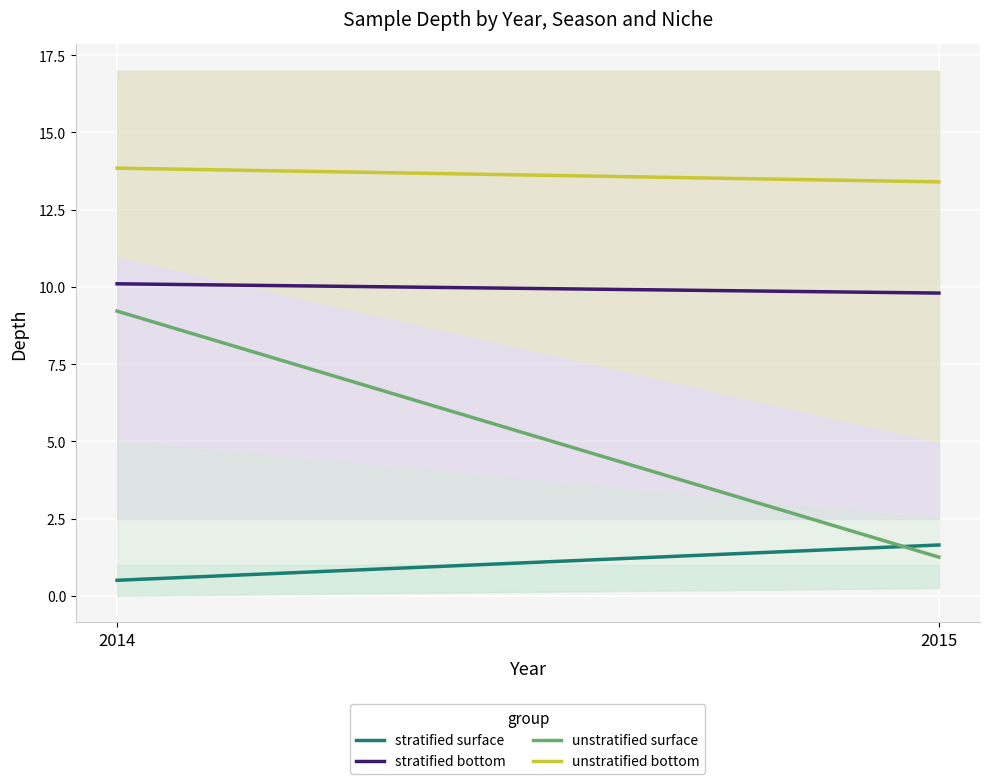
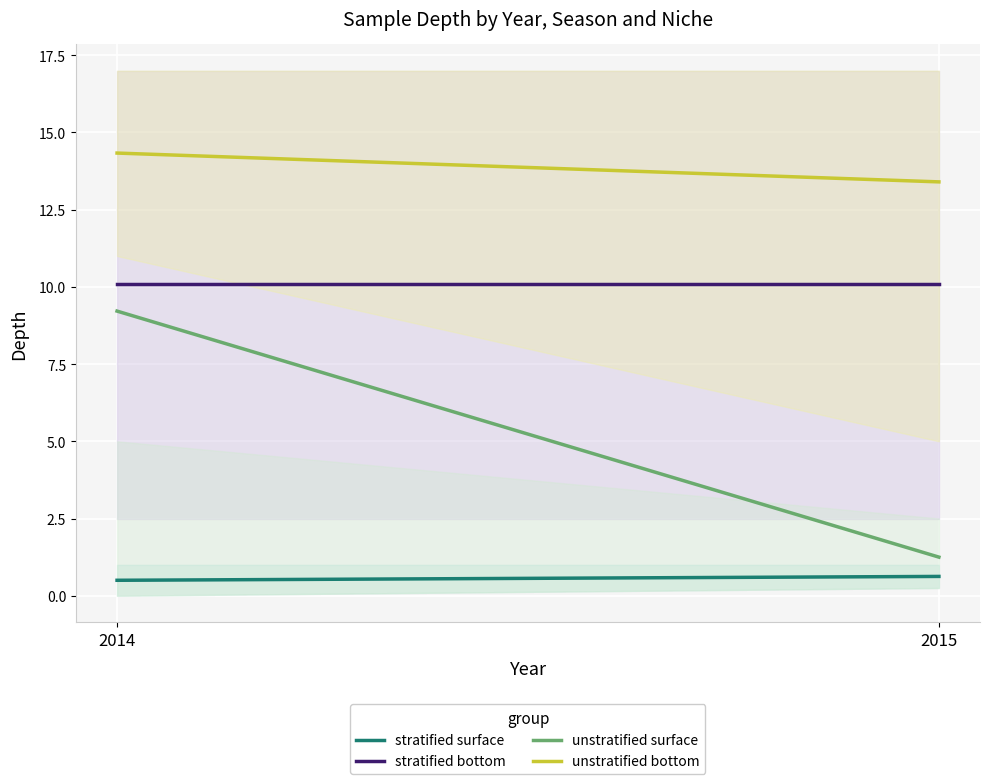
unstratified bottom, 2014: 13.8 -> 14.3
stratified surface, 2015: 1.6 -> 0.6
stratified bottom, 2015: 9.8 -> 10.1
